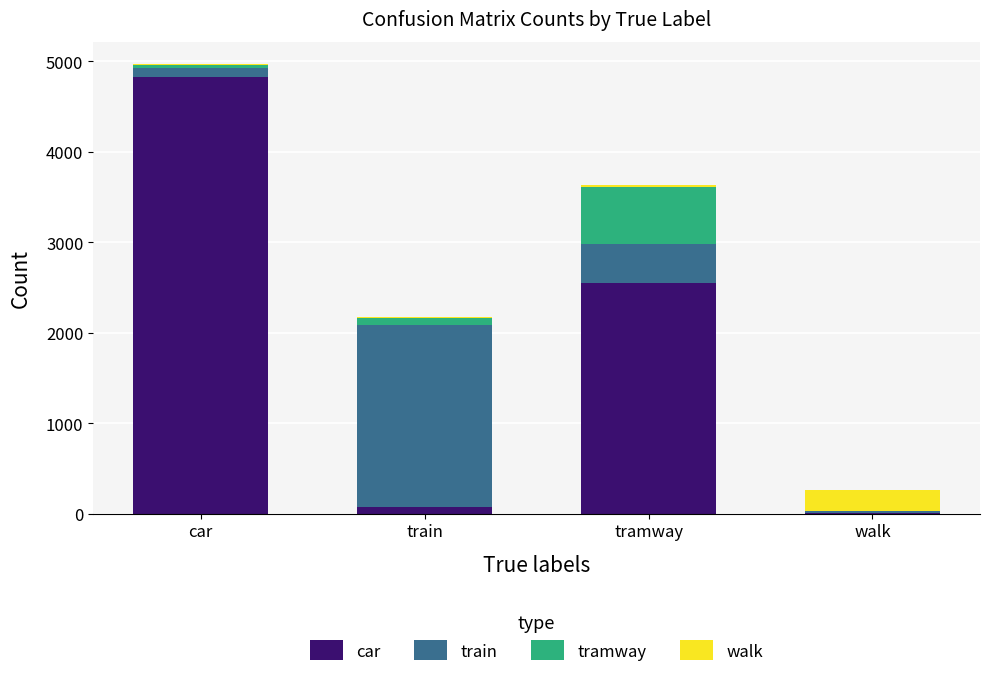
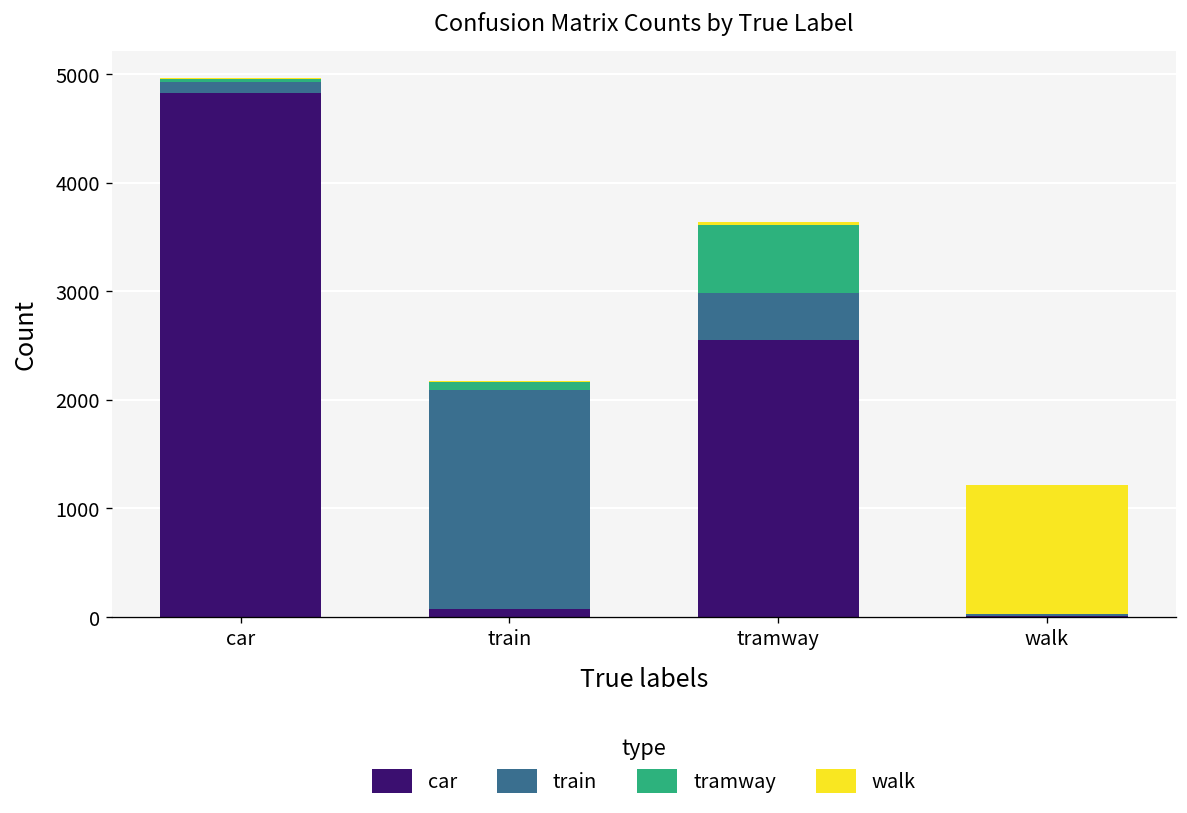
walk, walk: 200 -> 1200
